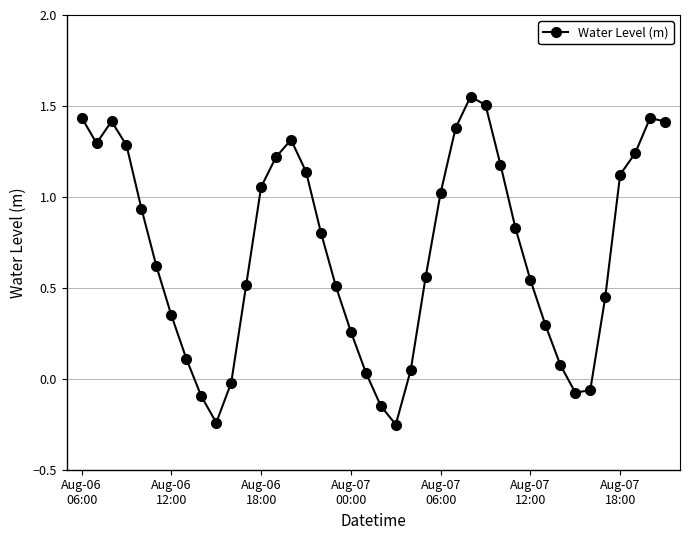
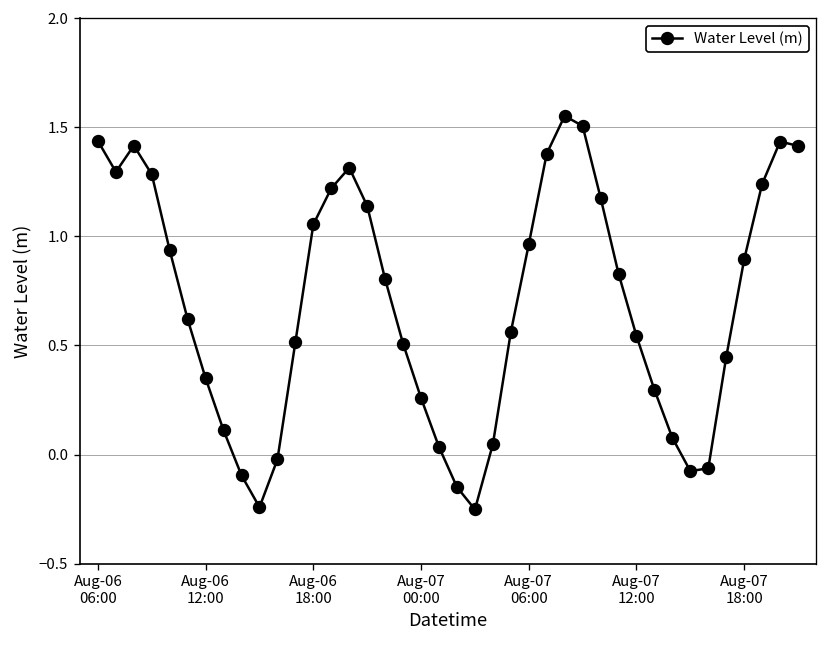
Aug-07 06:00: 1.02 -> 0.96
Aug-07 18:00: 1.12 -> 0.89
